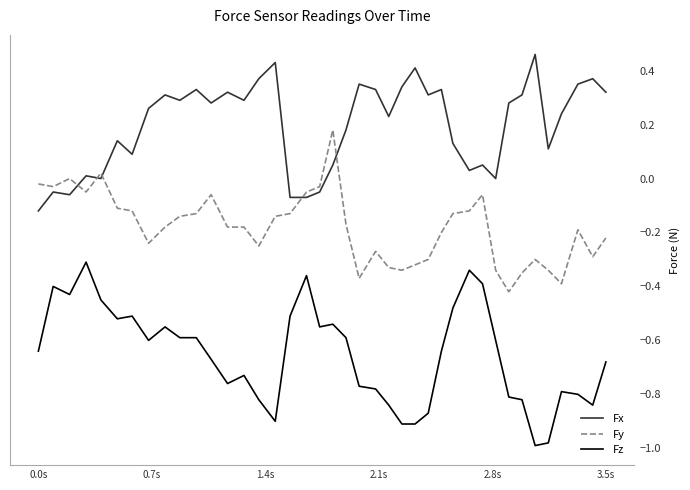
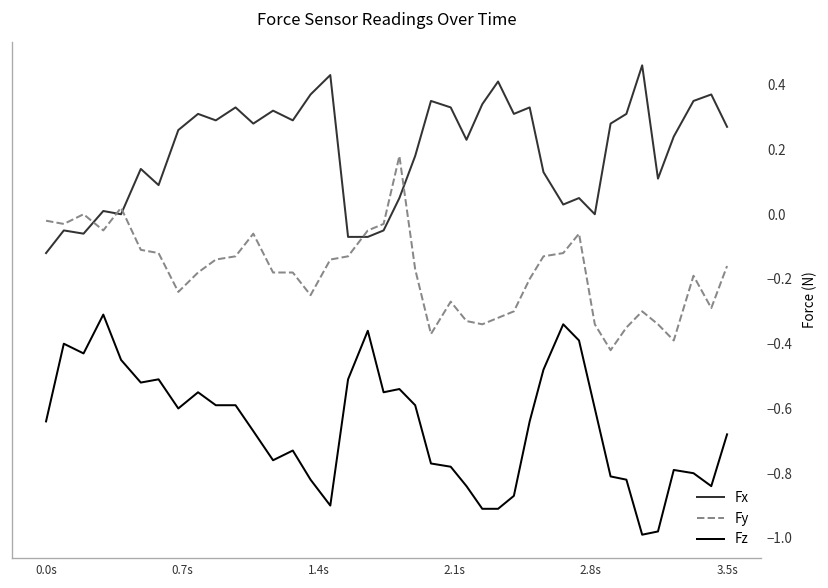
Fx, 3.5s: 0.32 -> 0.27
Fy, 3.5s: -0.22 -> -0.16
